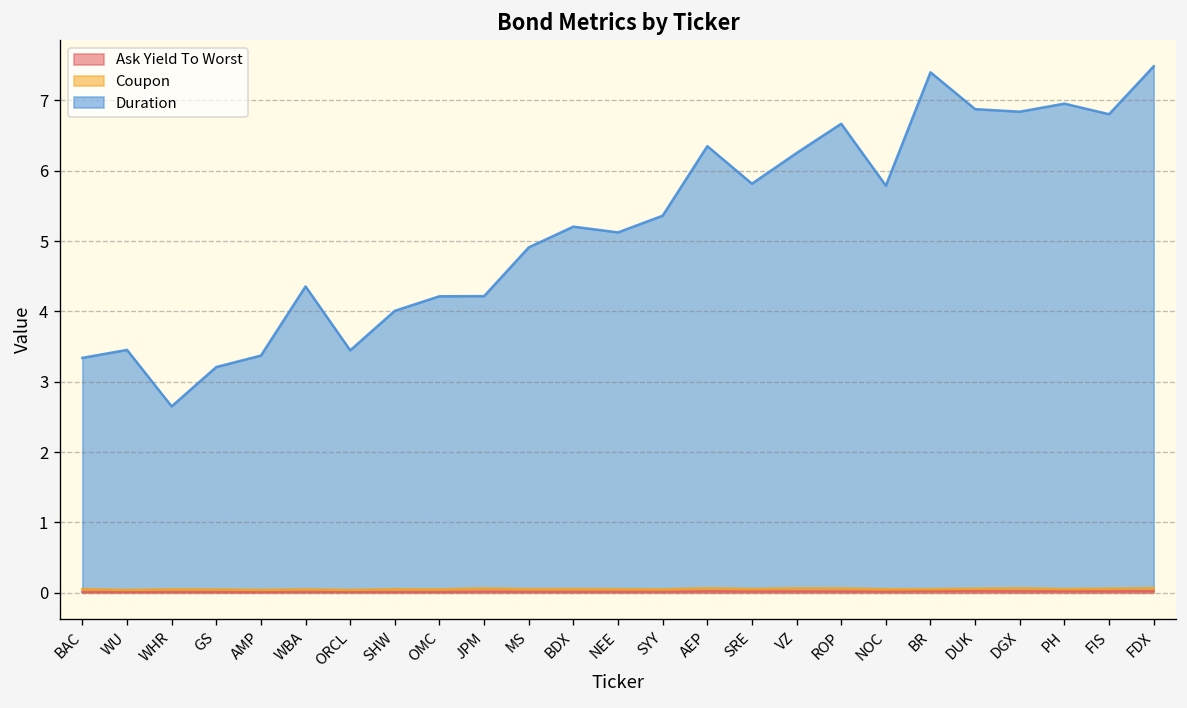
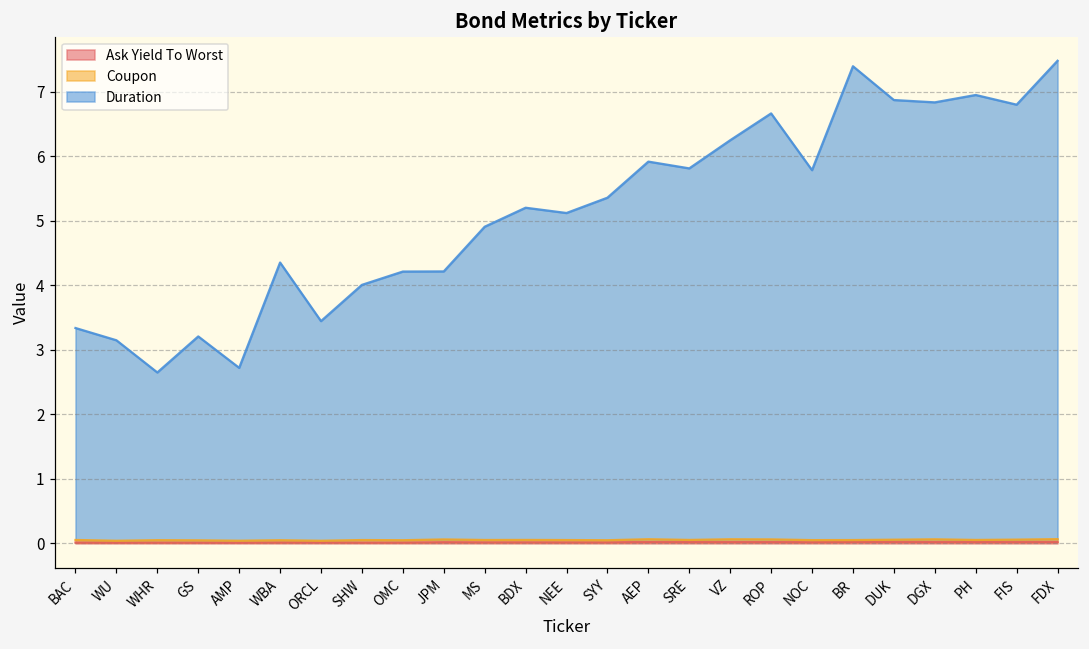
Duration, WU: 3.4 -> 3.1
Duration, AMP: 3.3 -> 2.7
Duration, AEP: 6.3 -> 5.9
